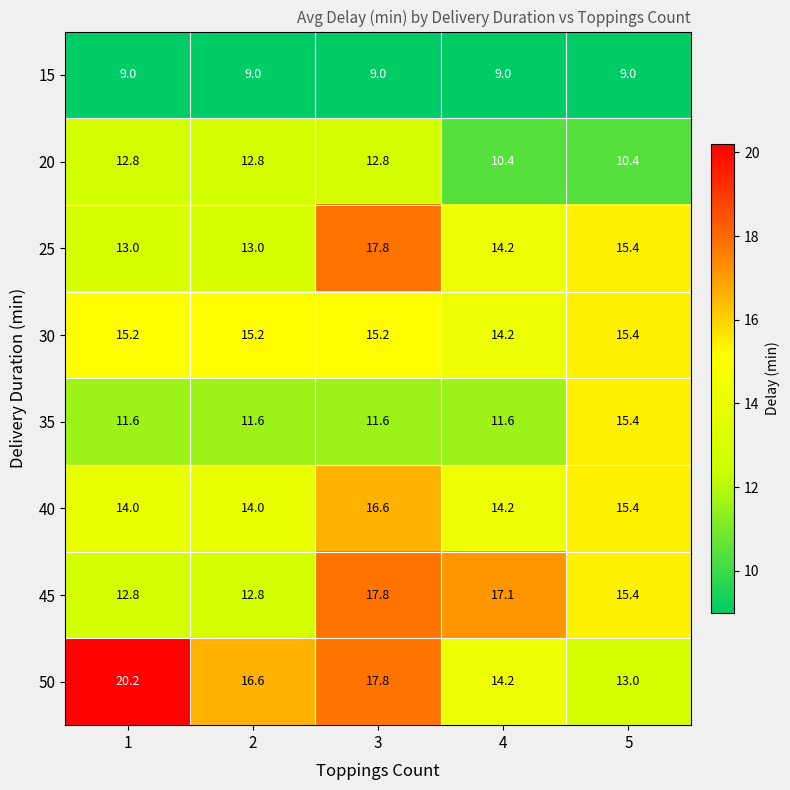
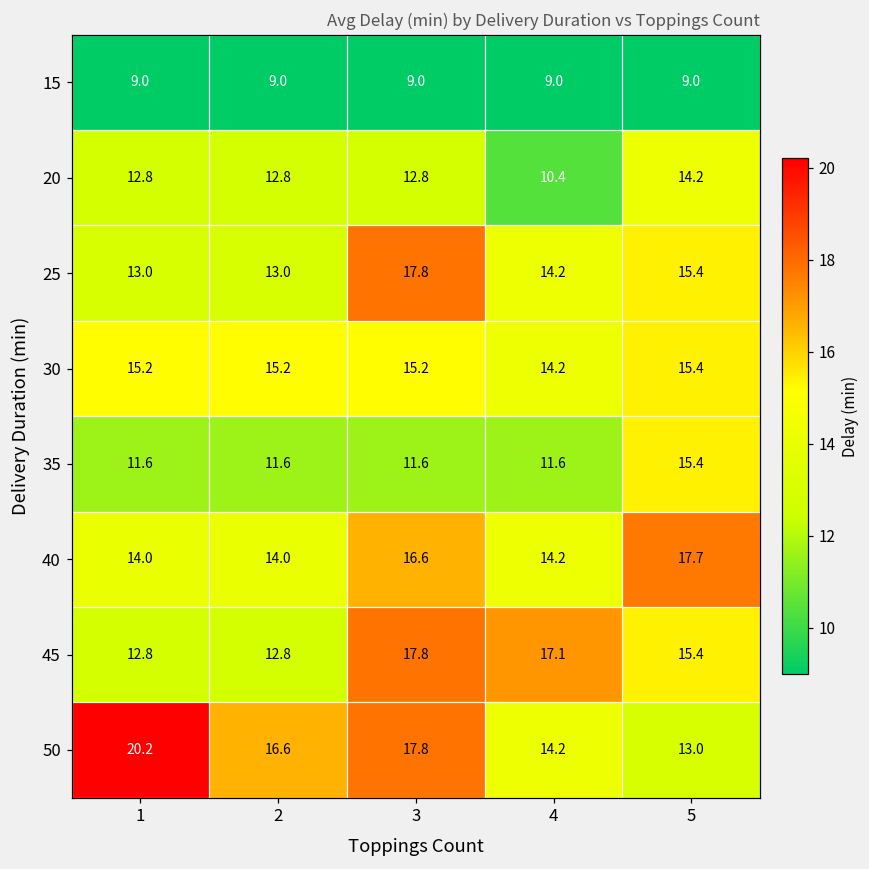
20, 5: 10.4 -> 14.2
40, 5: 15.4 -> 17.7
